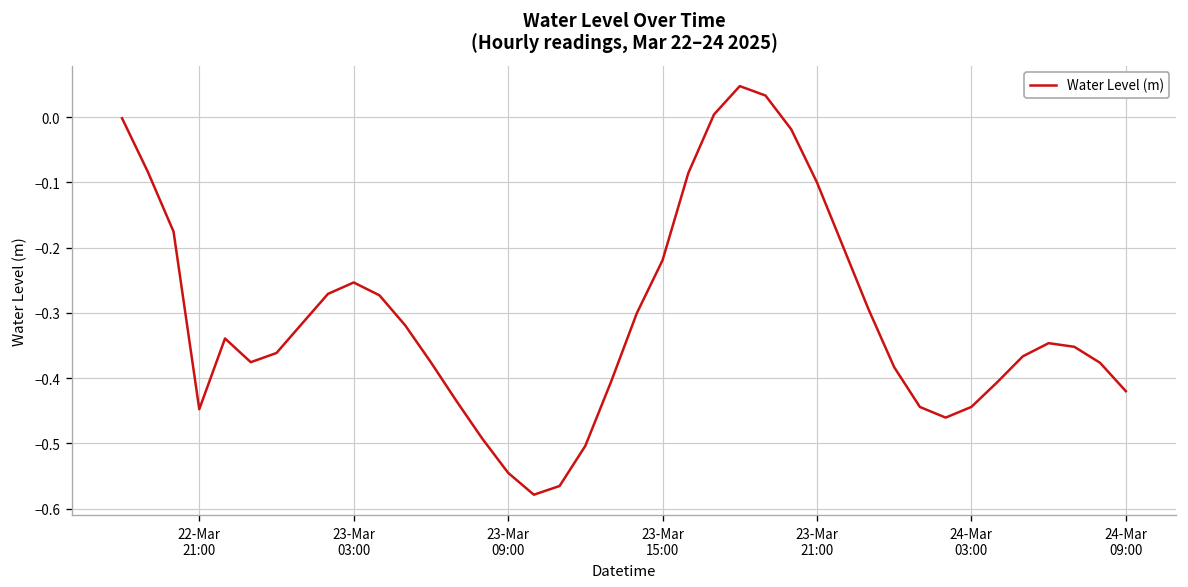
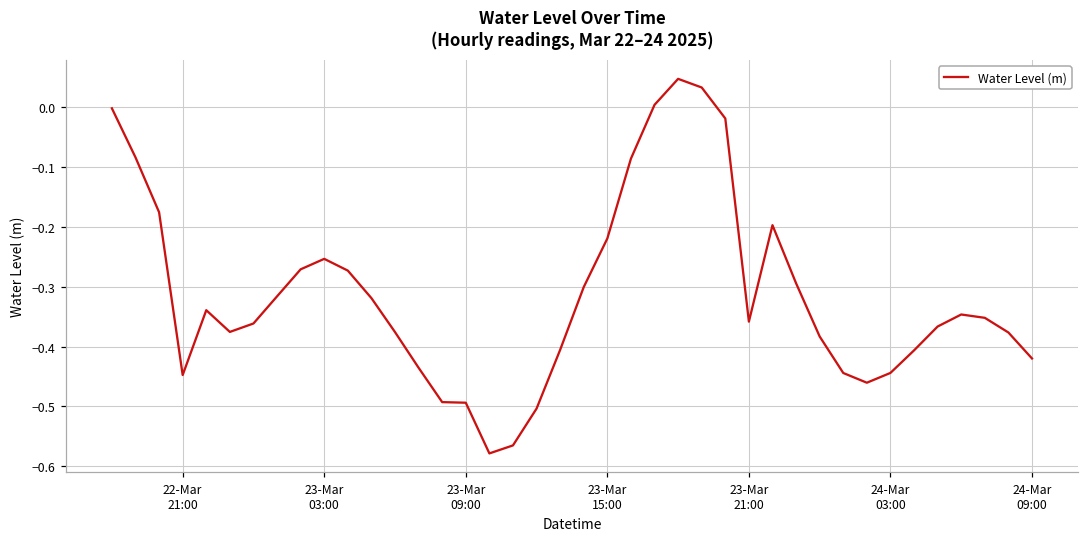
23-Mar 09:00: -0.55 -> -0.49
23-Mar 21:00: -0.10 -> -0.36
